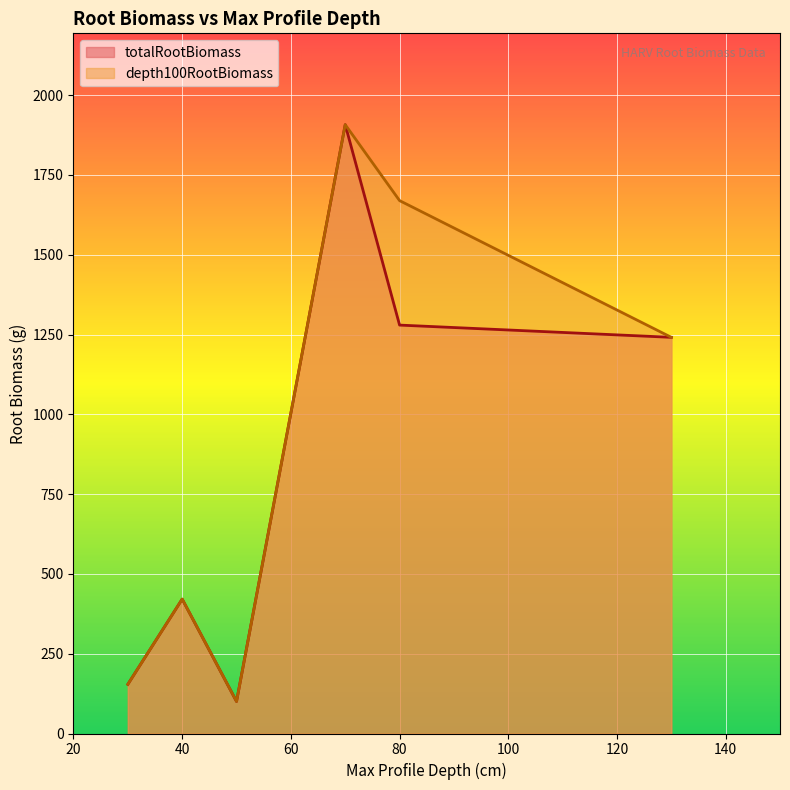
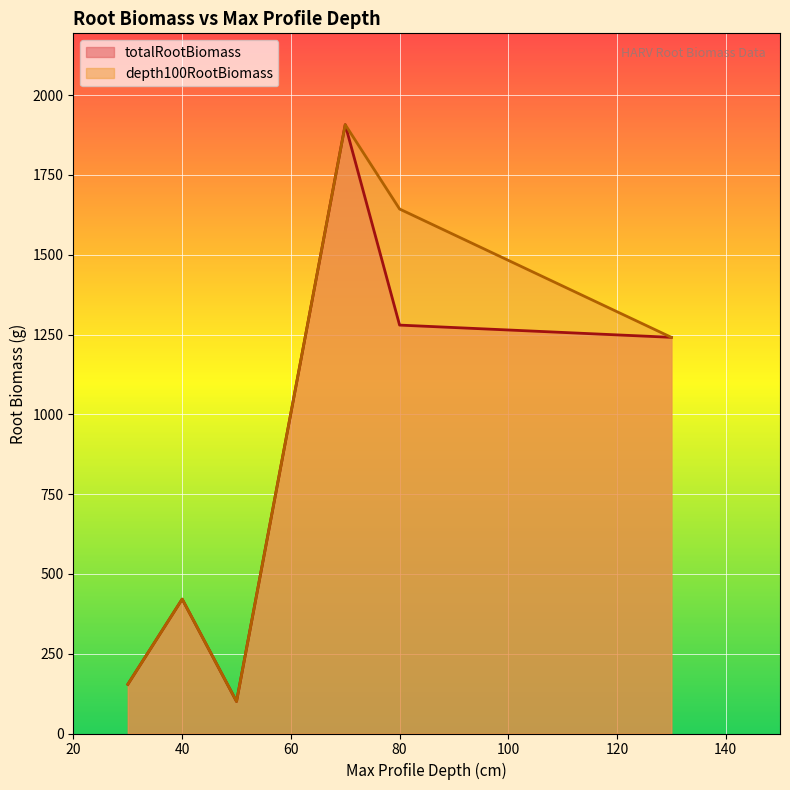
depth100RootBiomass, 80: 1670 -> 1640
